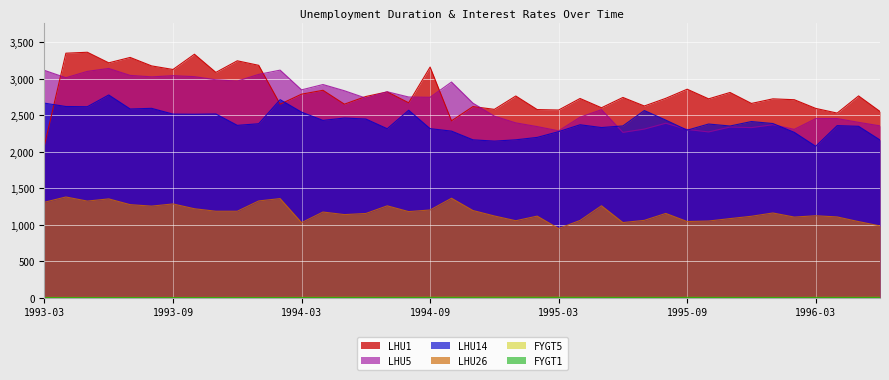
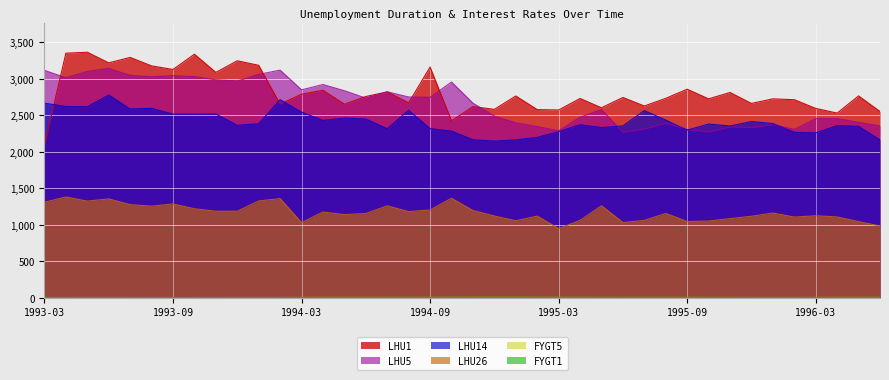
LHU14, 1996-03: 2,100 -> 2,300
